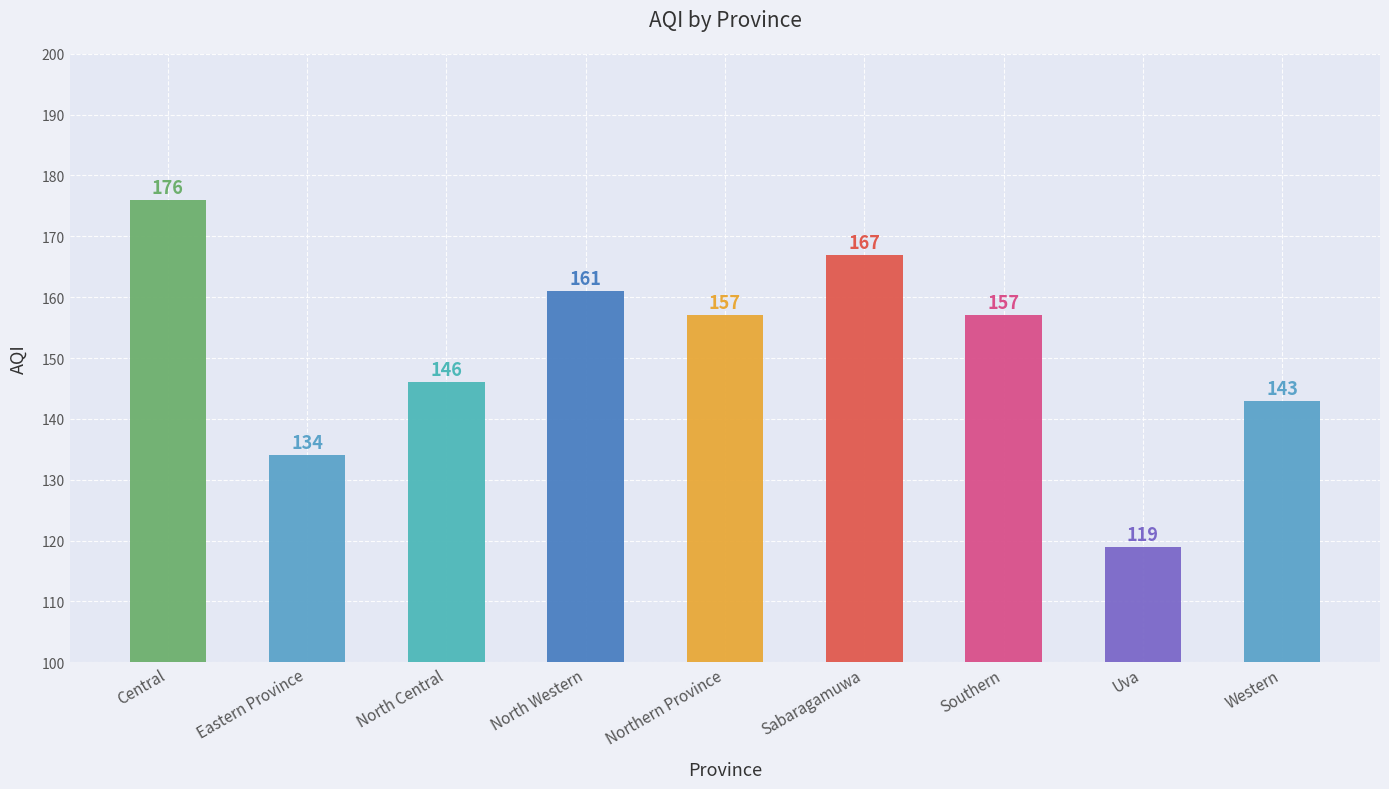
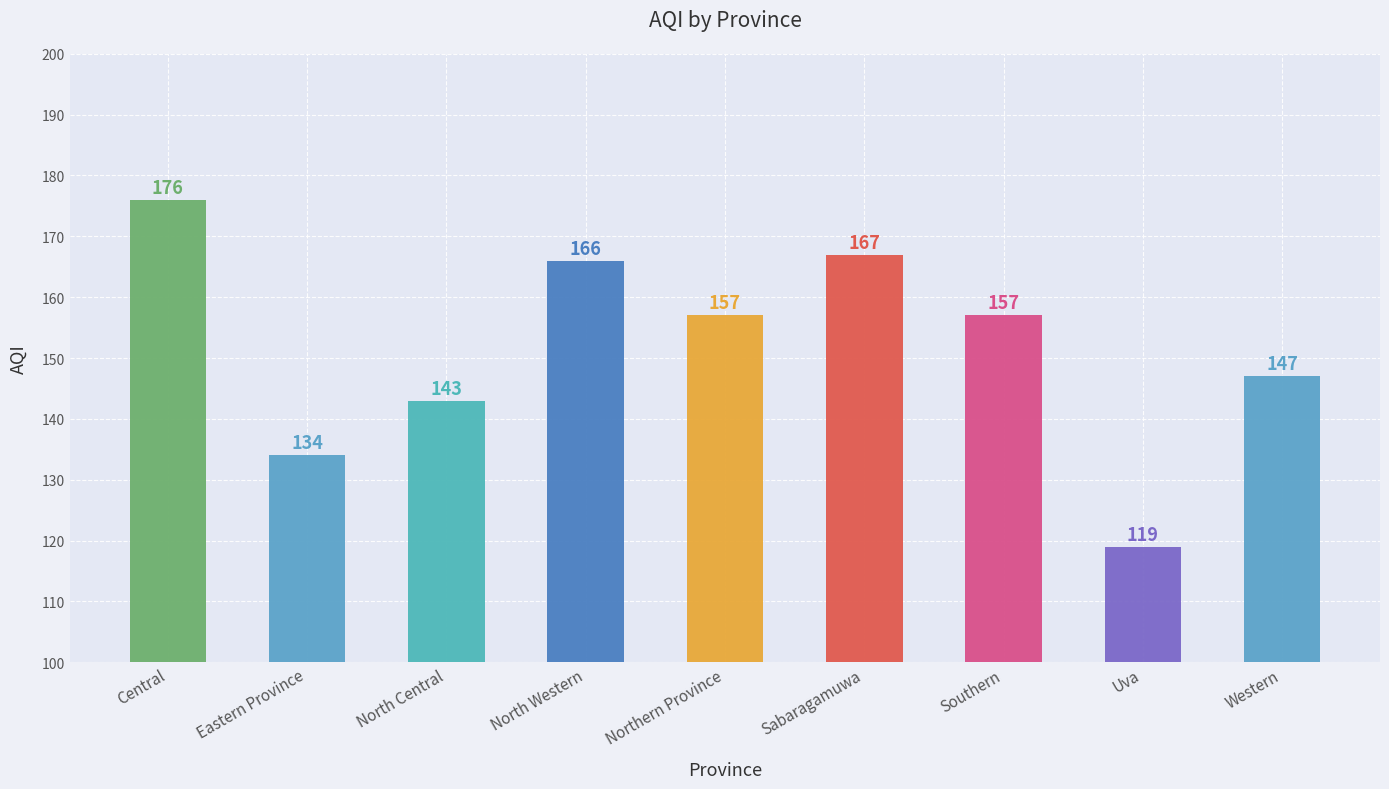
North Central: 146 -> 143
North Western: 161 -> 166
Western: 143 -> 147
